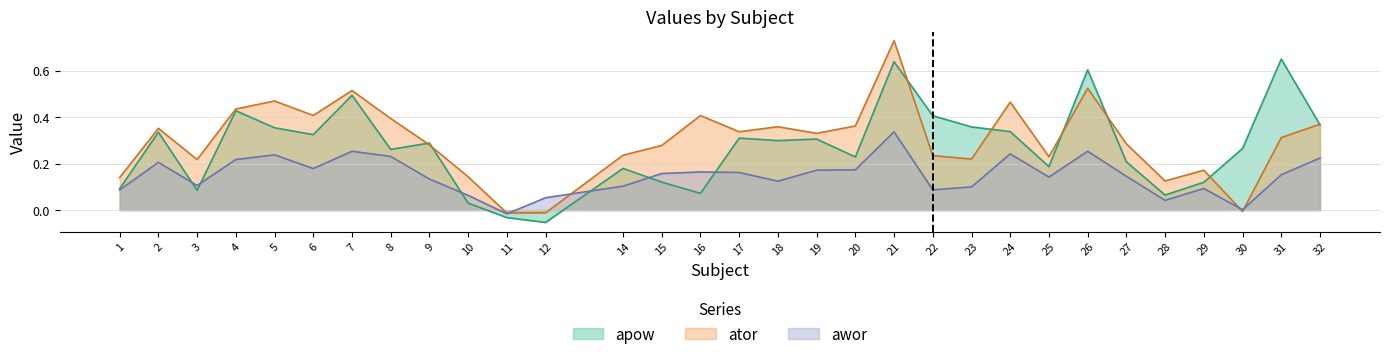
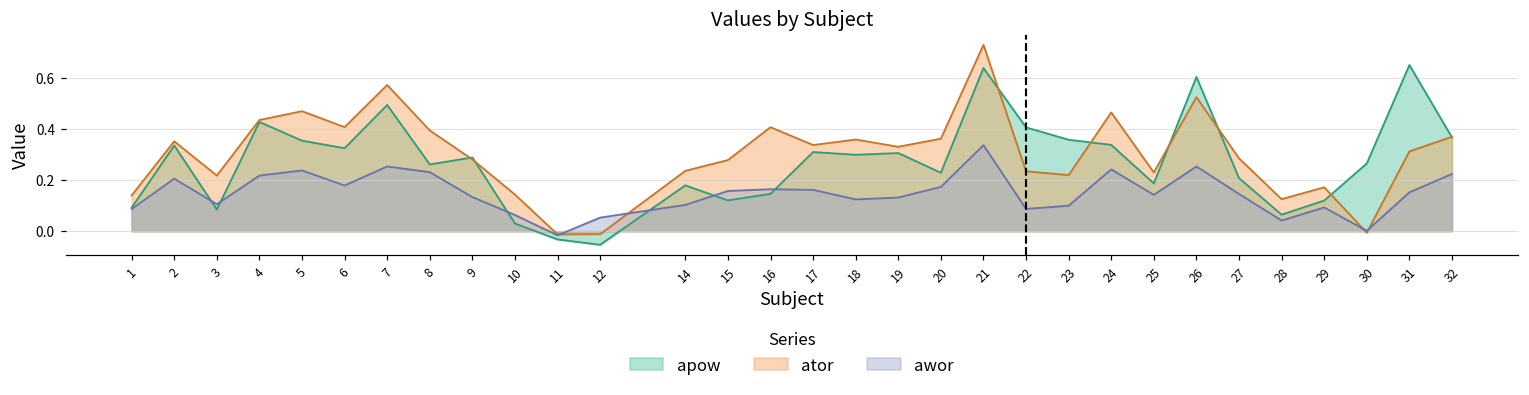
ator, 7: 0.51 -> 0.57
apow, 16: 0.07 -> 0.15
awor, 19: 0.17 -> 0.13
